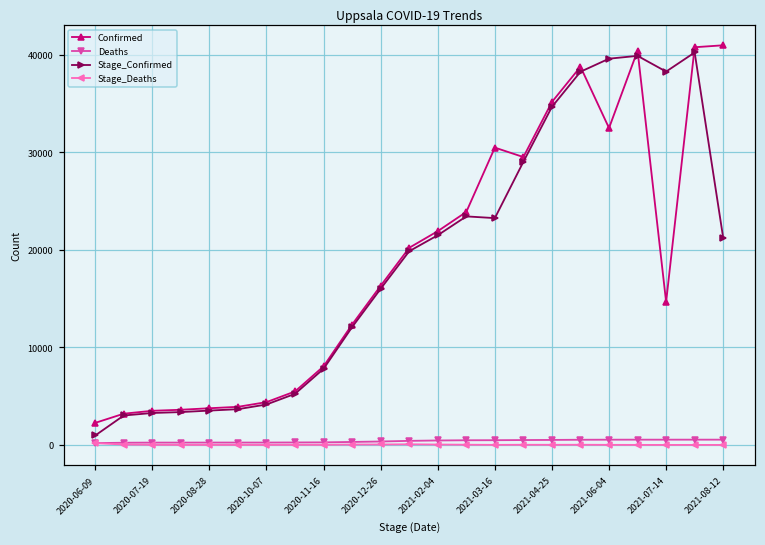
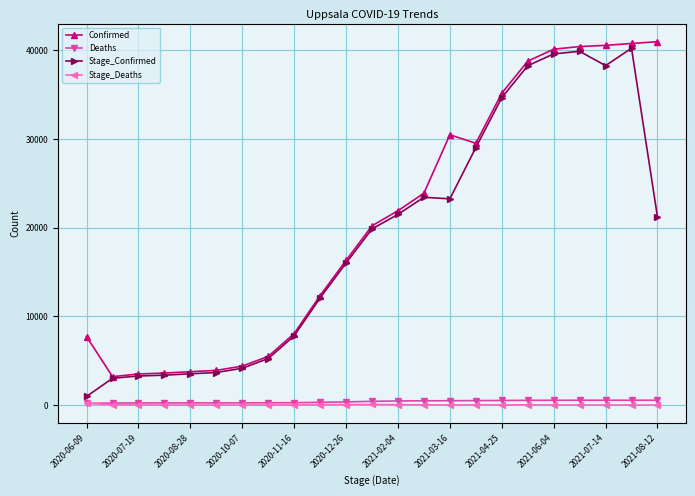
Confirmed, 2020-06-09: 2000 -> 8000
Confirmed, 2021-06-04: 32000 -> 40000
Confirmed, 2021-07-14: 15000 -> 41000
